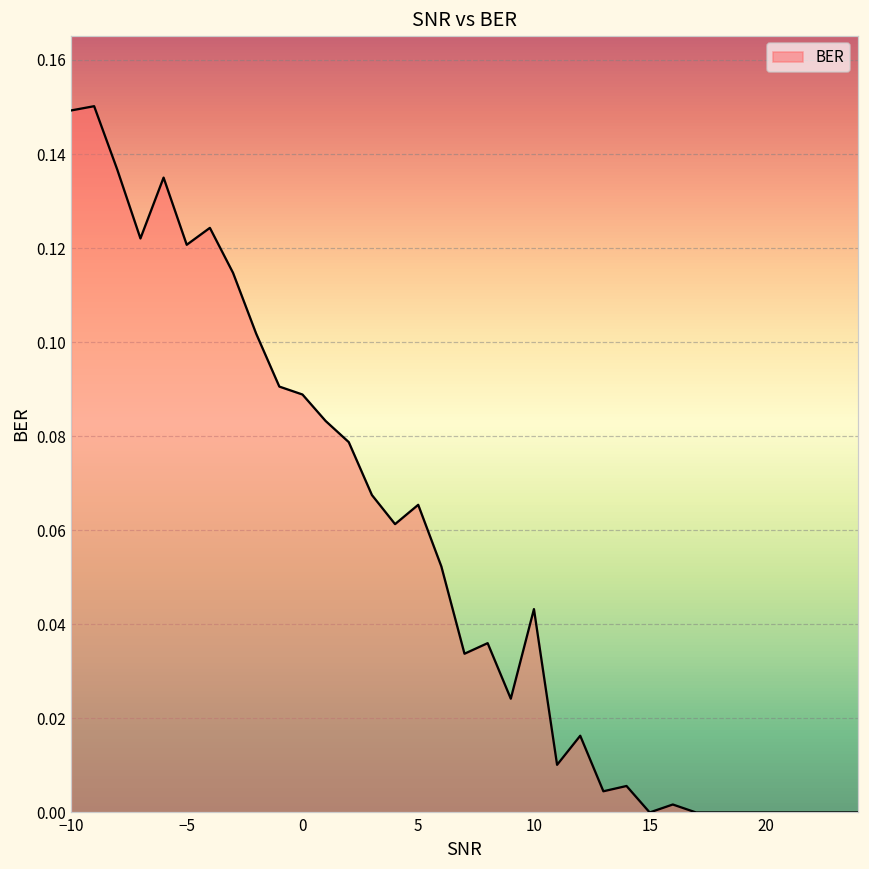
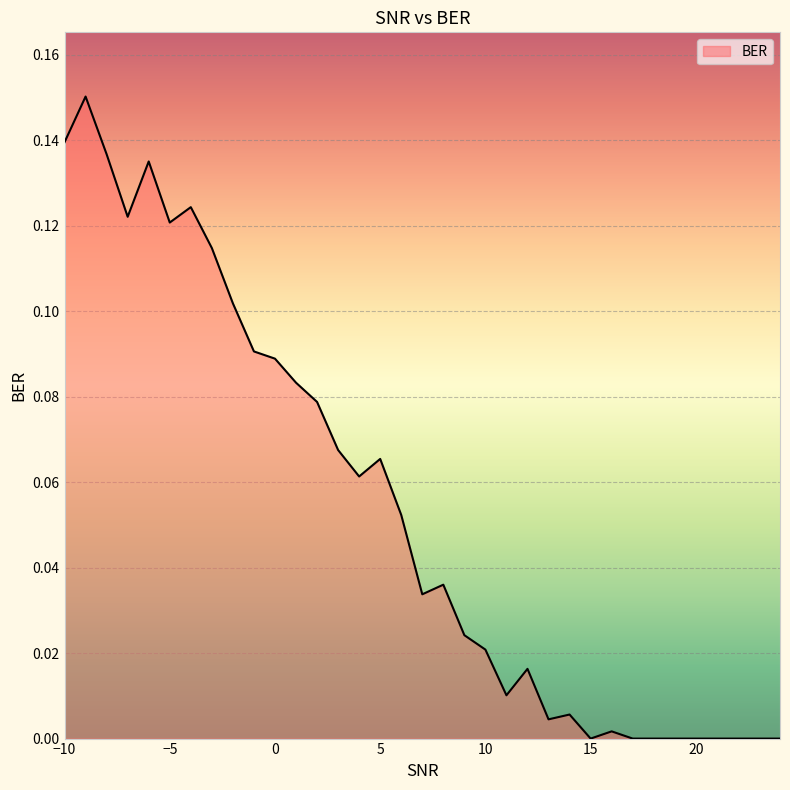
−10: 0.149 -> 0.139
10: 0.043 -> 0.021
